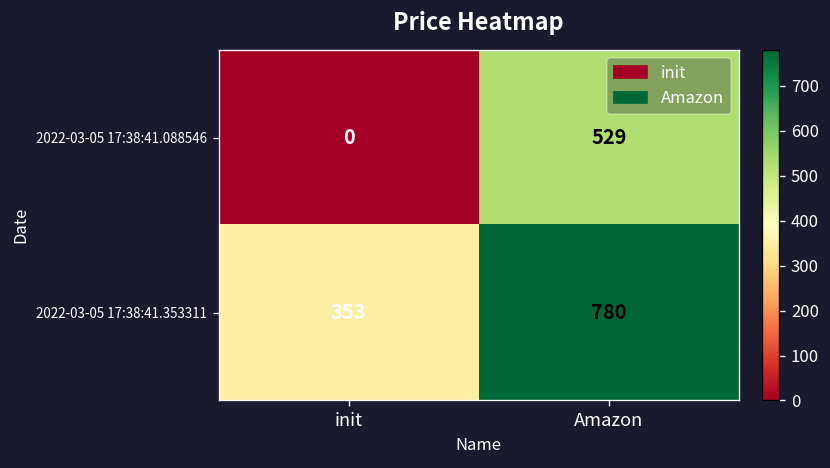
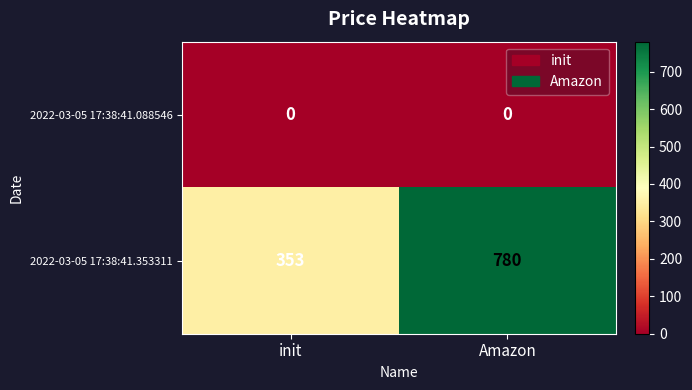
2022-03-05 17:38:41.088546, Amazon: 529 -> 0
